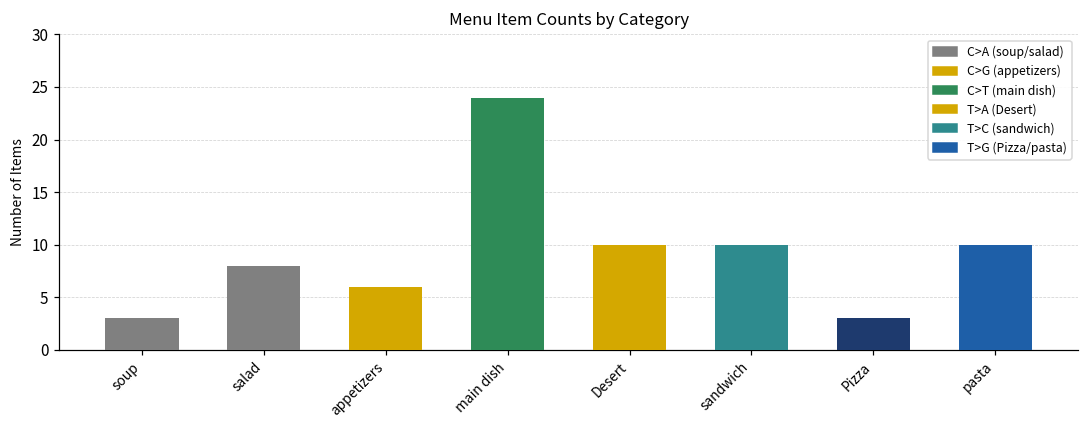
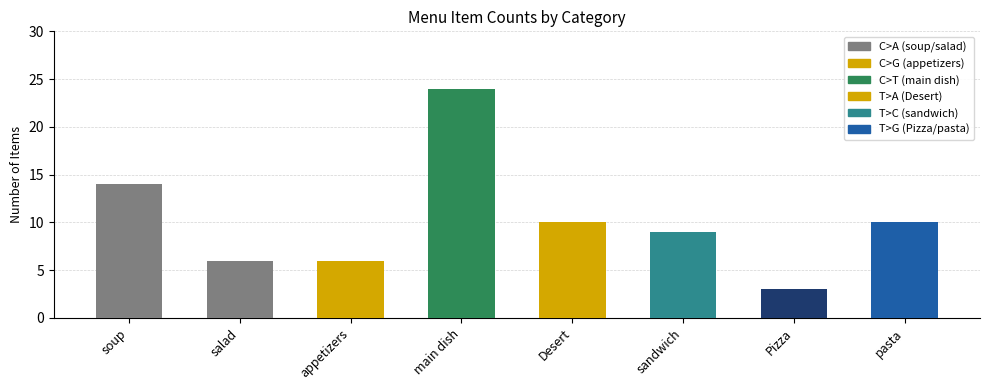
soup: 3 -> 14
salad: 8 -> 6
sandwich: 10 -> 9
